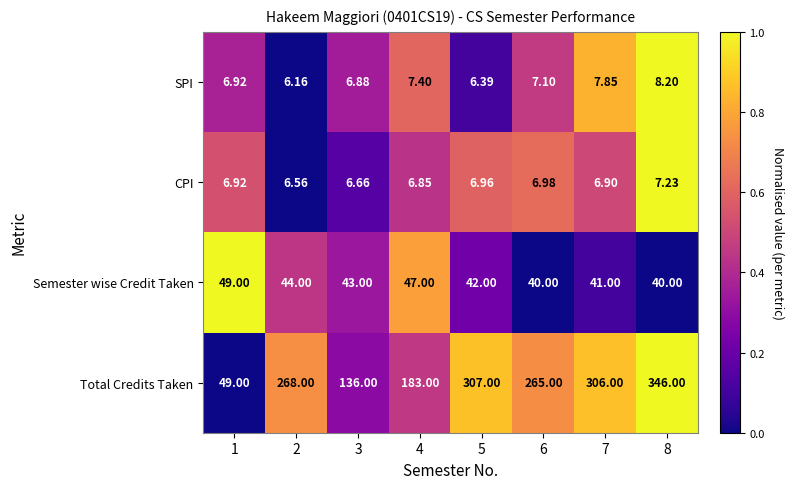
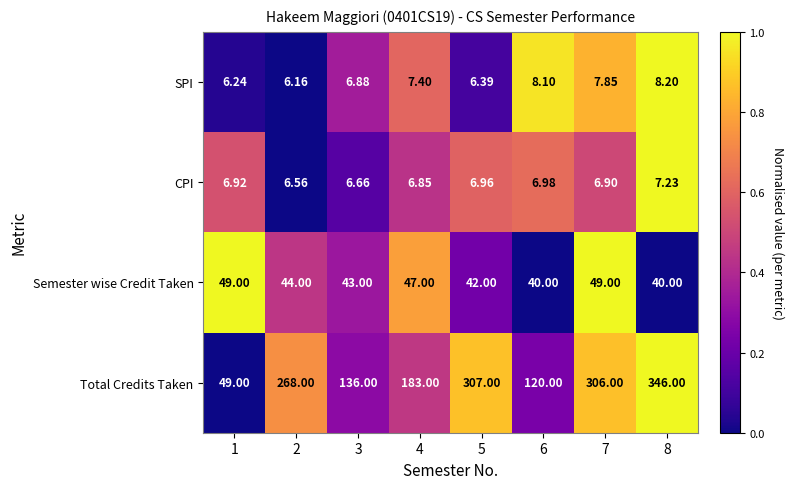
SPI, 1: 6.92 -> 6.24
SPI, 6: 7.10 -> 8.10
Semester wise Credit Taken, 7: 41.00 -> 49.00
Total Credits Taken, 6: 265.00 -> 120.00
